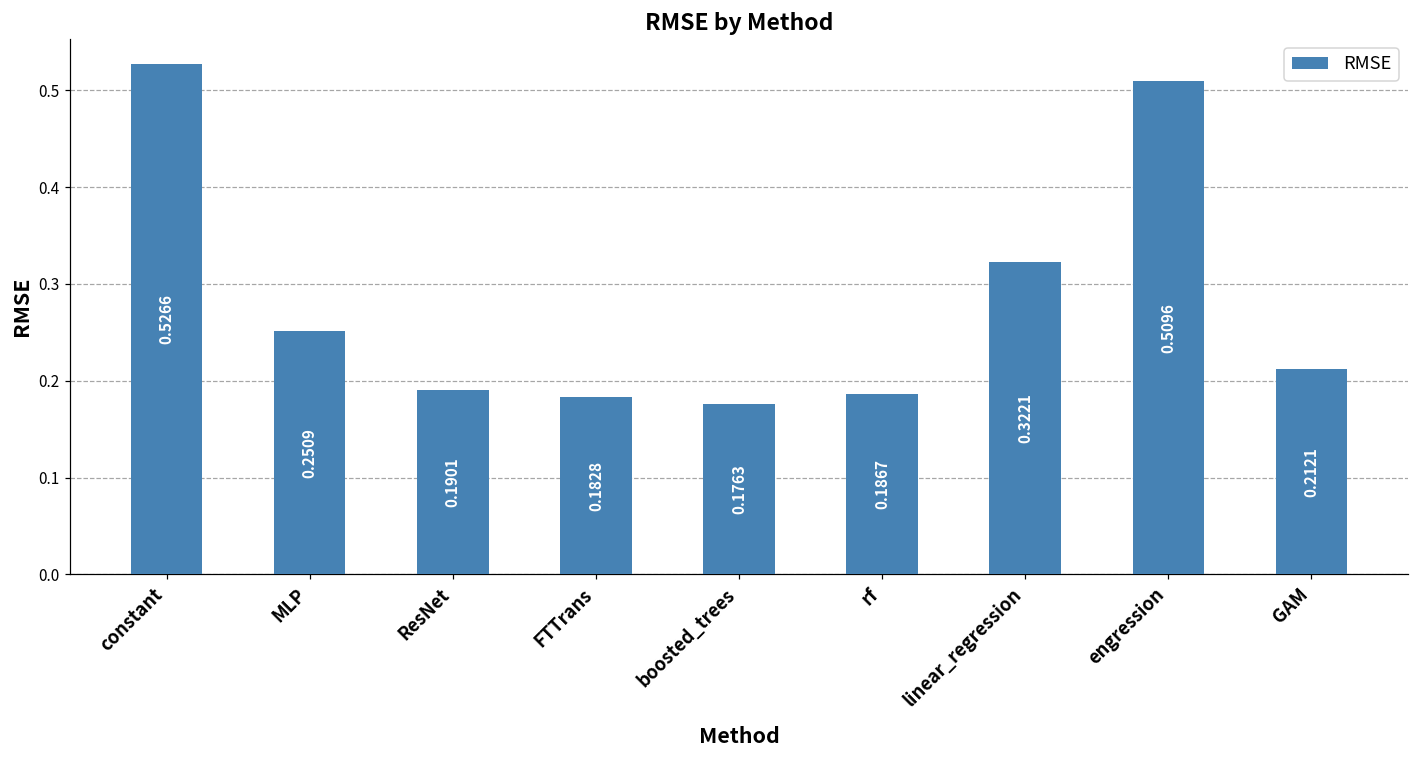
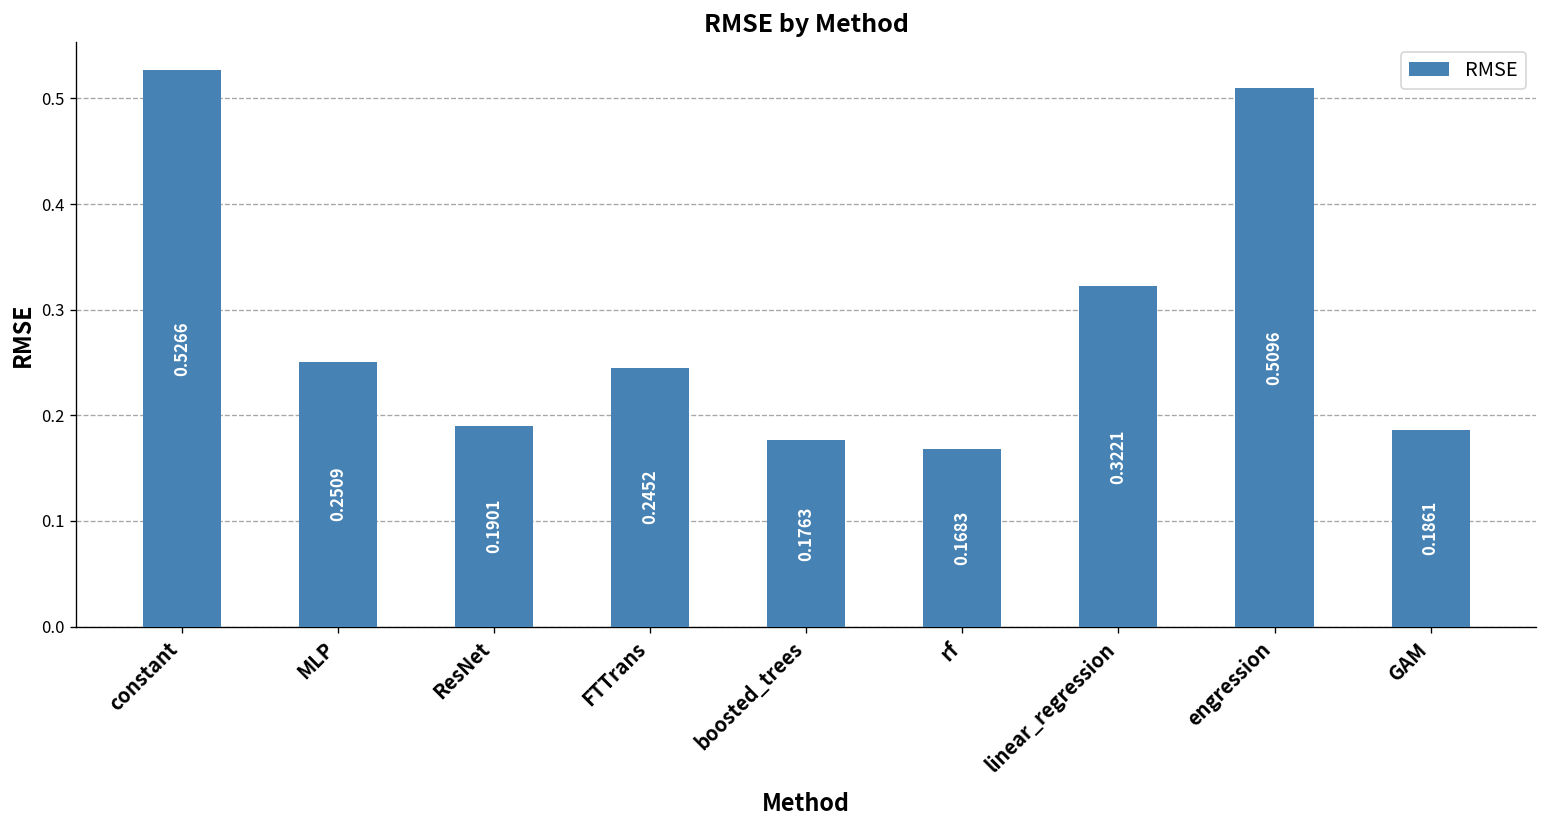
FTTrans: 0.1828 -> 0.2452
rf: 0.1867 -> 0.1683
GAM: 0.2121 -> 0.1861
